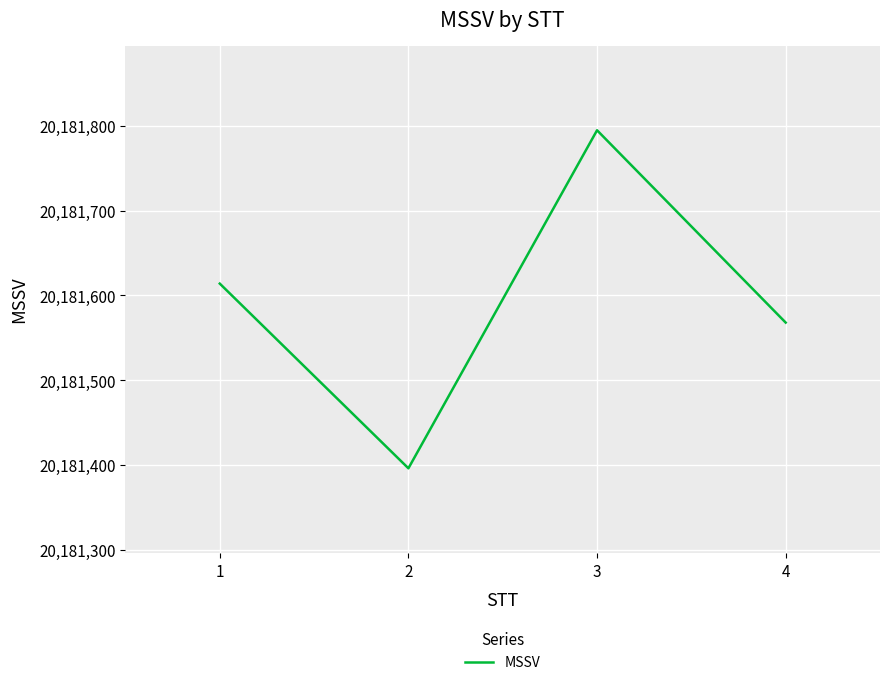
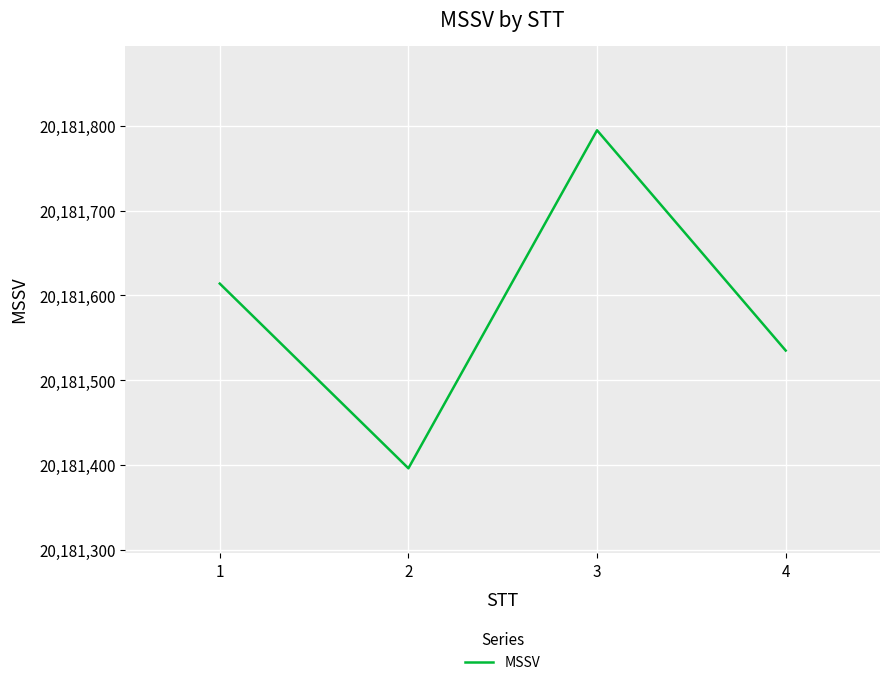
4: 20,181,570 -> 20,181,540
